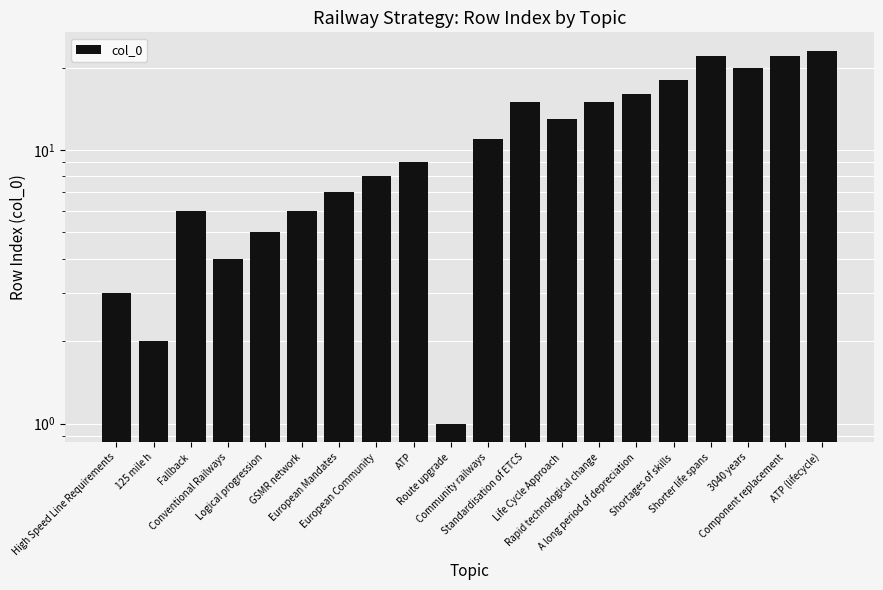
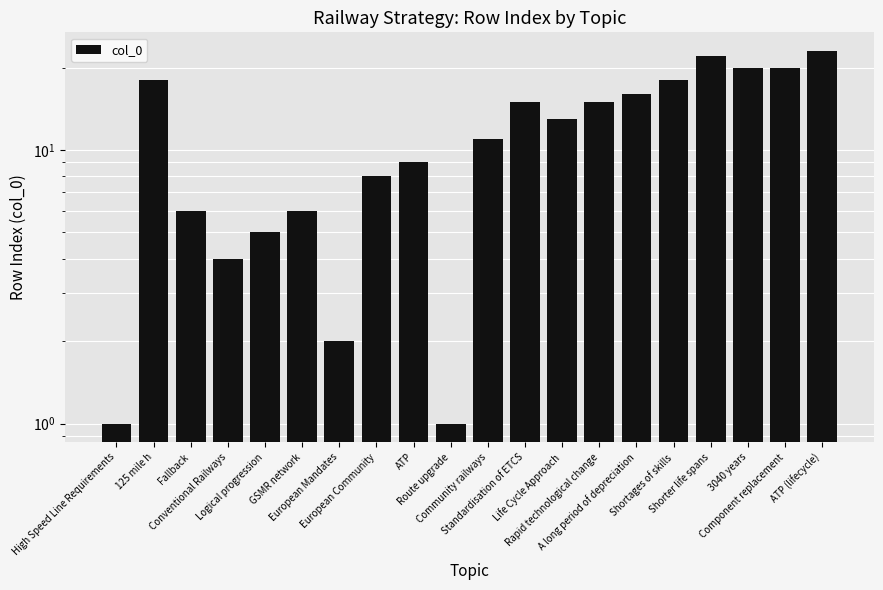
High Speed Line Requirements: 3 -> 1
125 mile h: 2 -> 18
European Mandates: 7 -> 2
Component replacement: 22 -> 20
